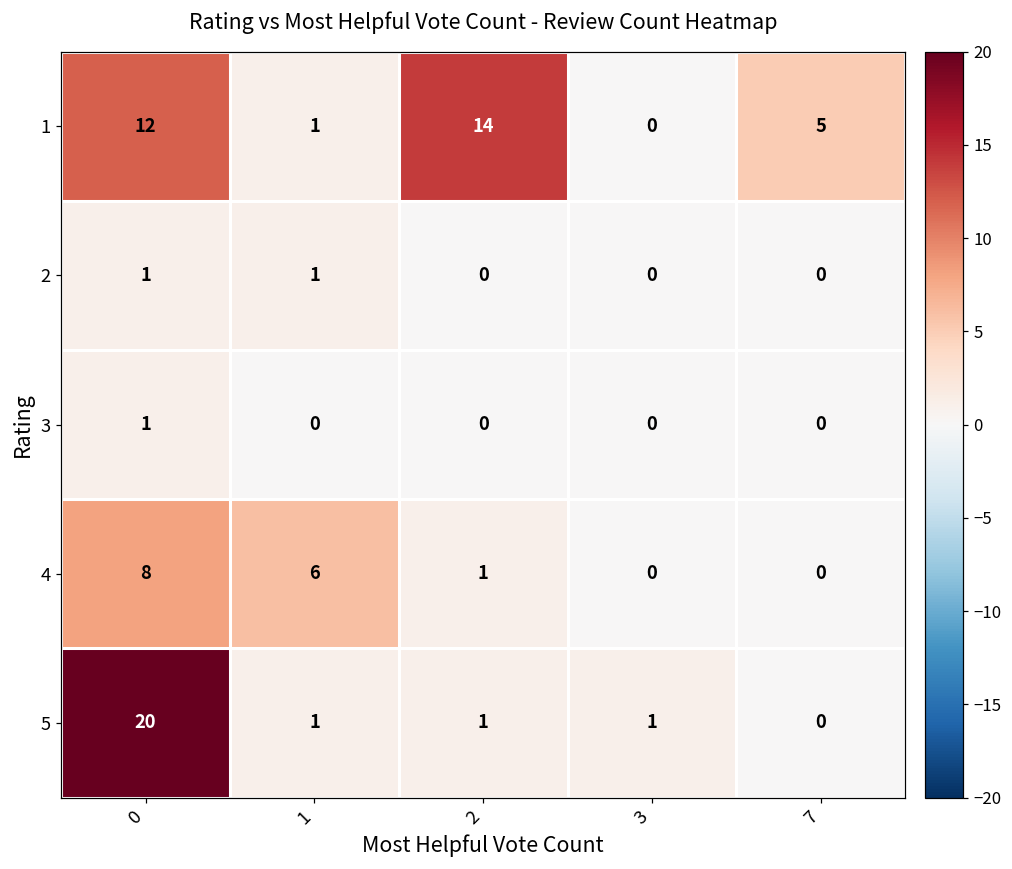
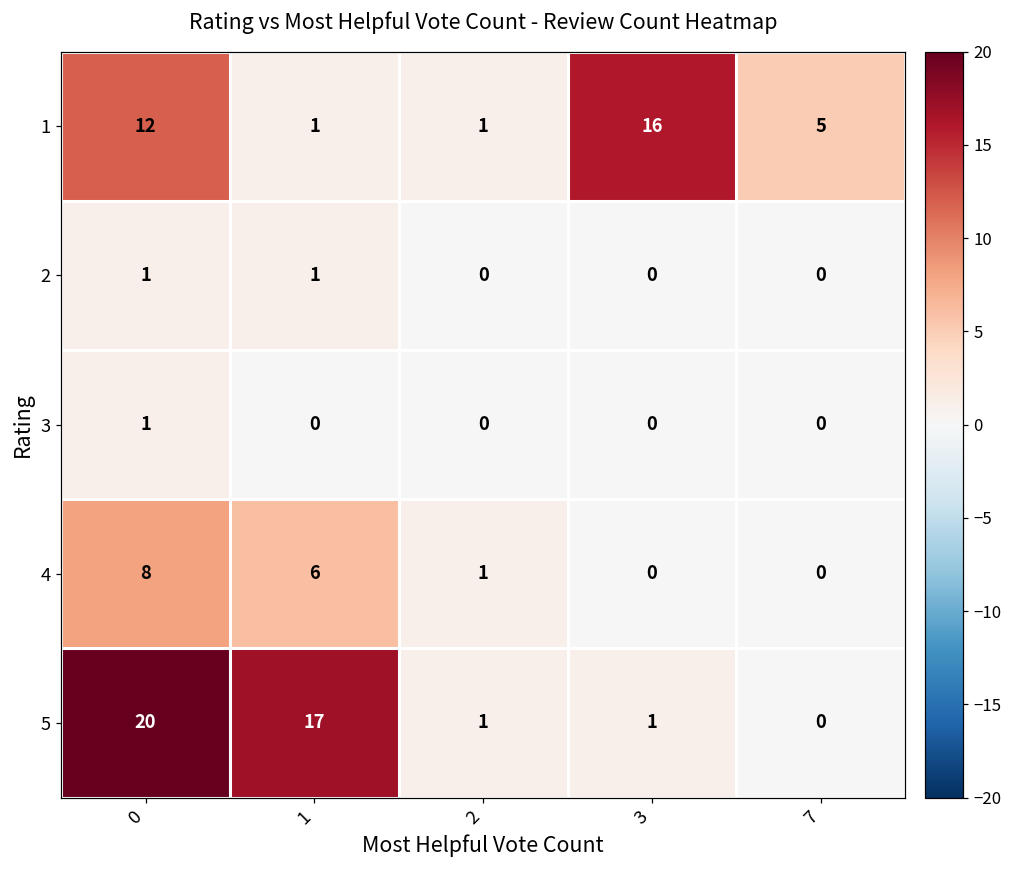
1, 2: 14 -> 1
1, 3: 0 -> 16
5, 1: 1 -> 17
